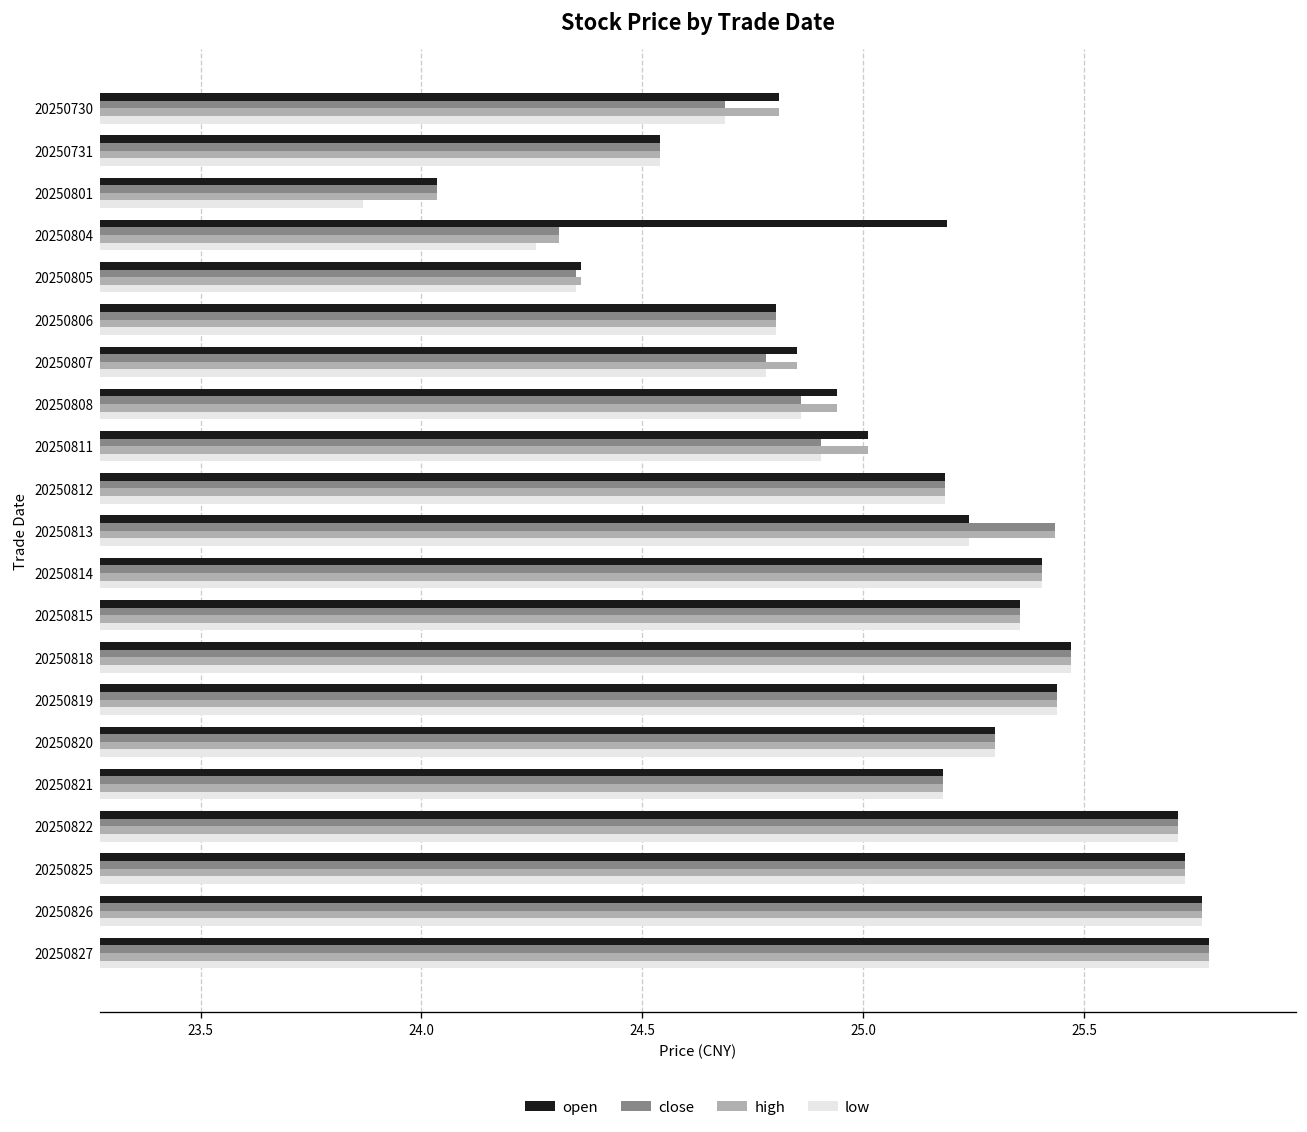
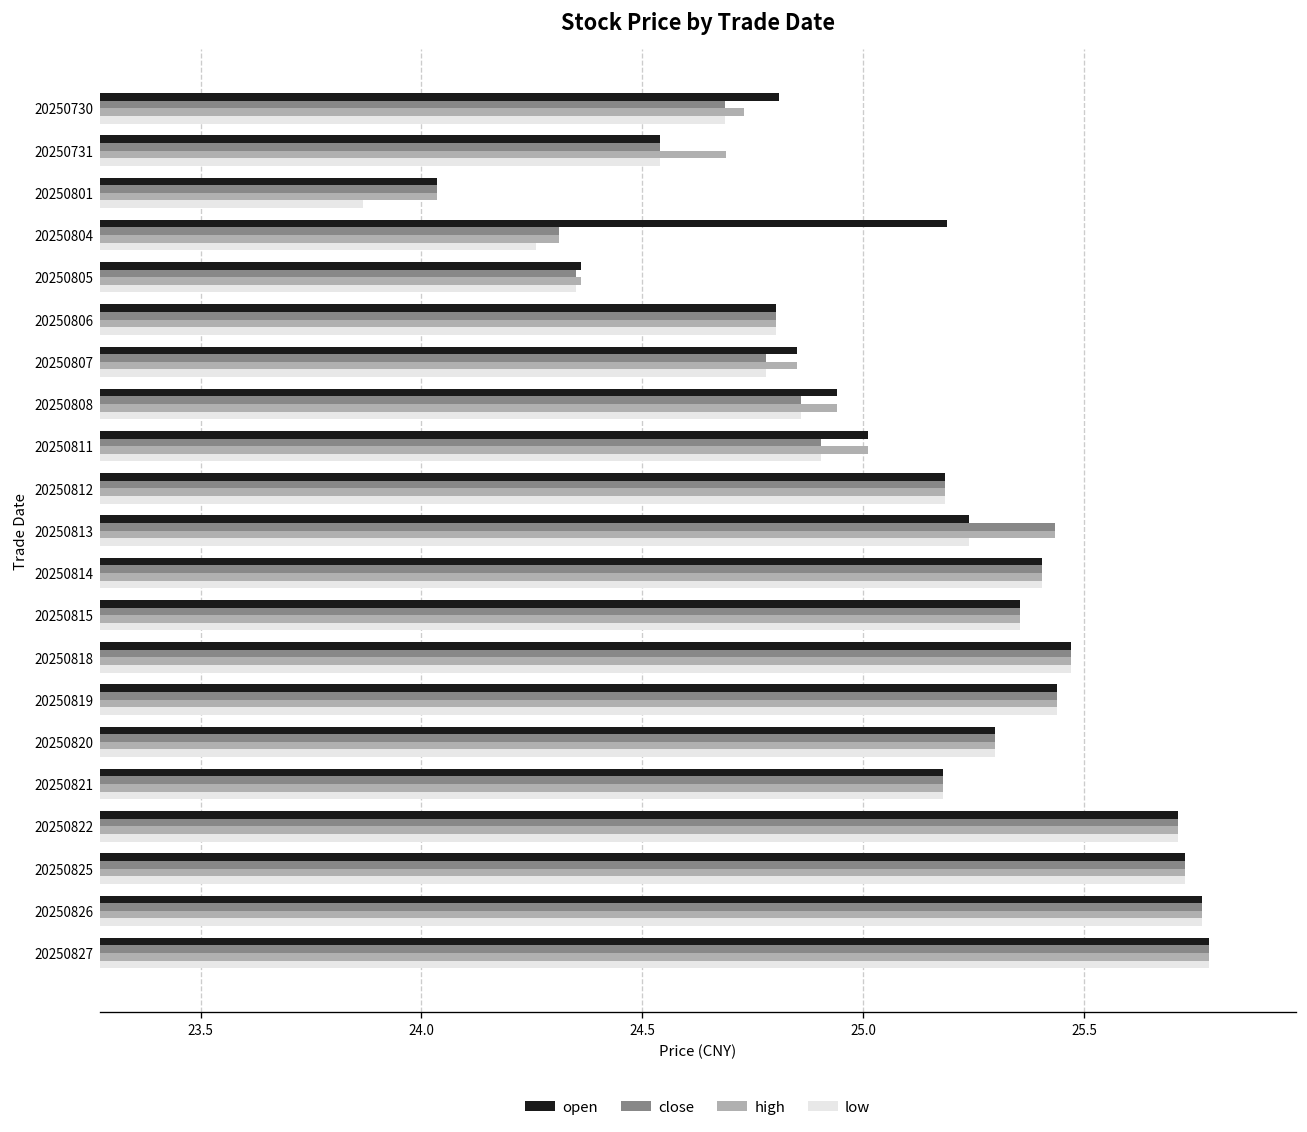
high, 20250730: 24.81 -> 24.73
high, 20250731: 24.54 -> 24.69
